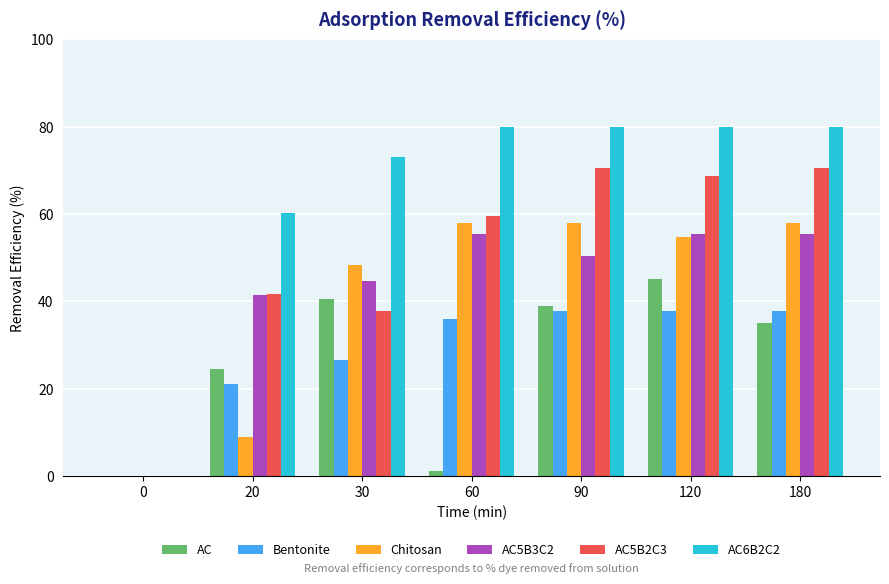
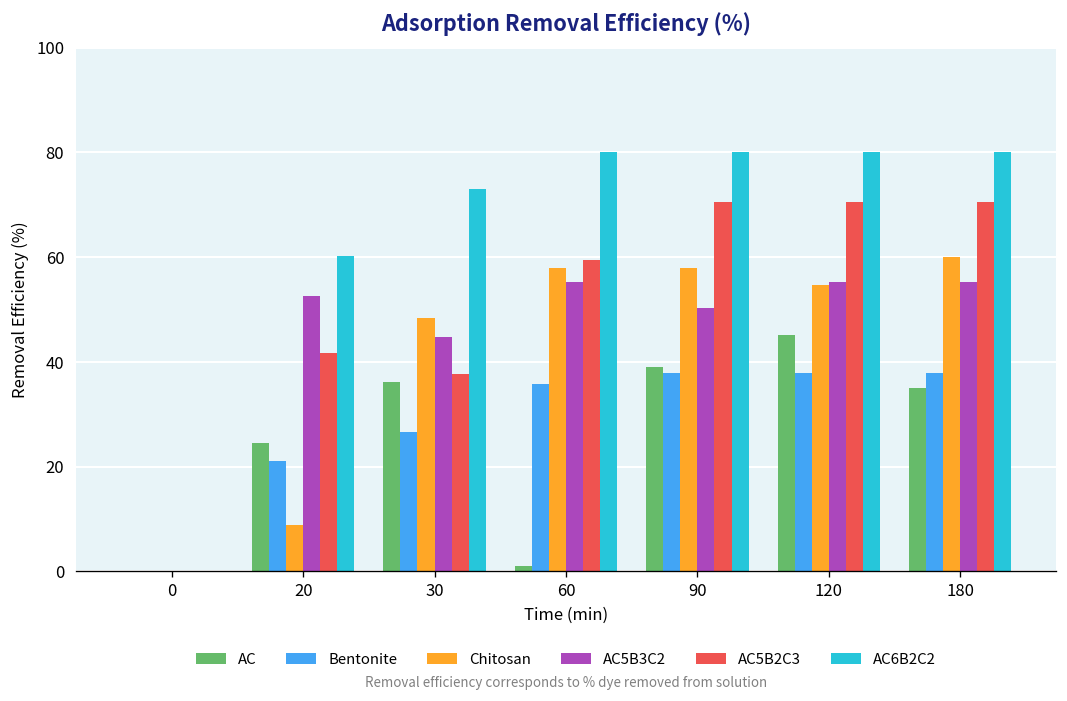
AC5B3C2, 20: 41 -> 53
AC, 30: 41 -> 36
AC5B2C3, 120: 69 -> 71
Chitosan, 180: 58 -> 60
